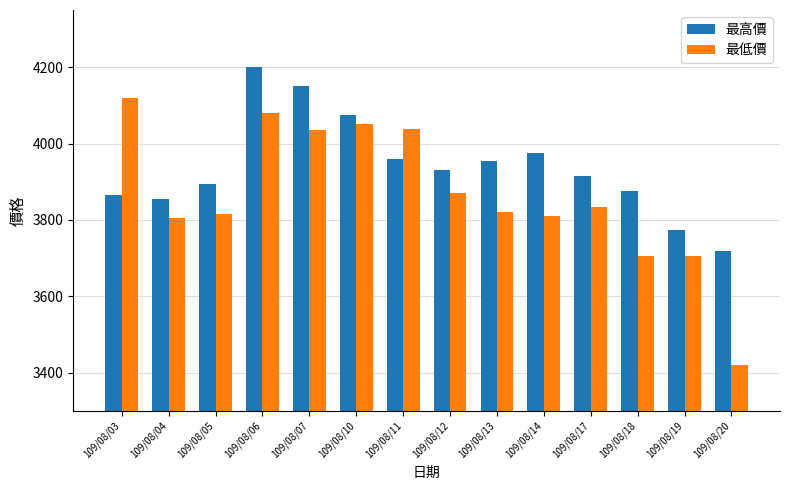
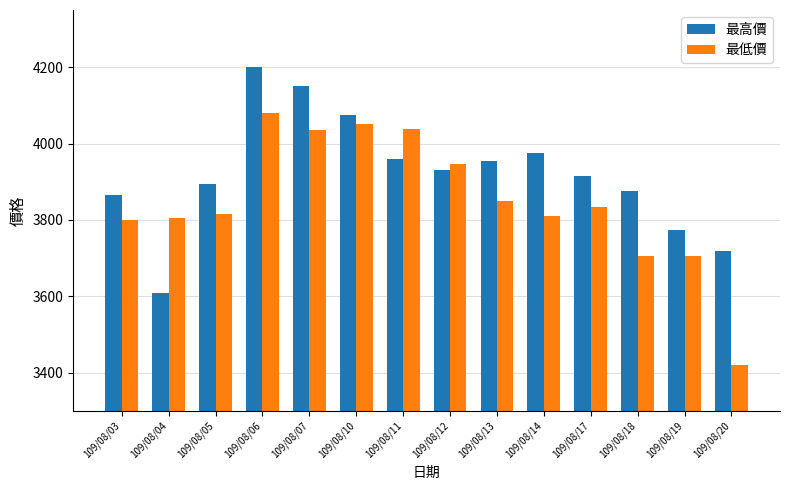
最低價, 109/08/03: 4120 -> 3800
最高價, 109/08/04: 3860 -> 3610
最低價, 109/08/12: 3870 -> 3950
最低價, 109/08/13: 3820 -> 3850
